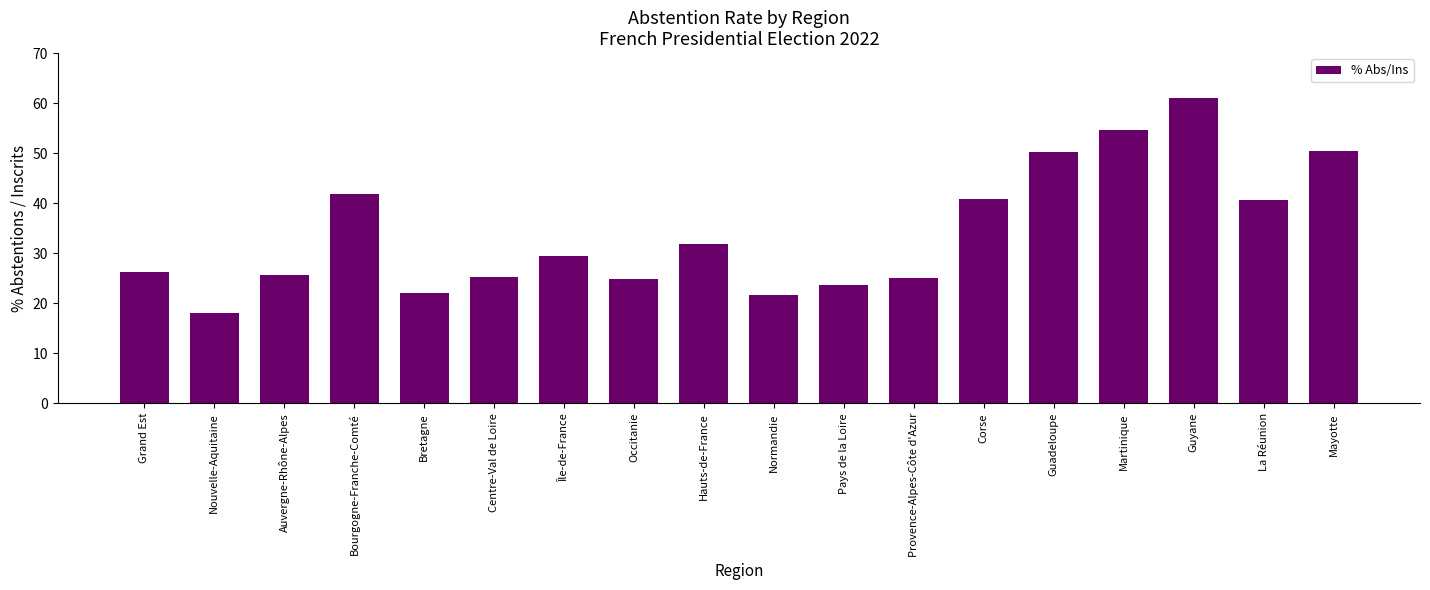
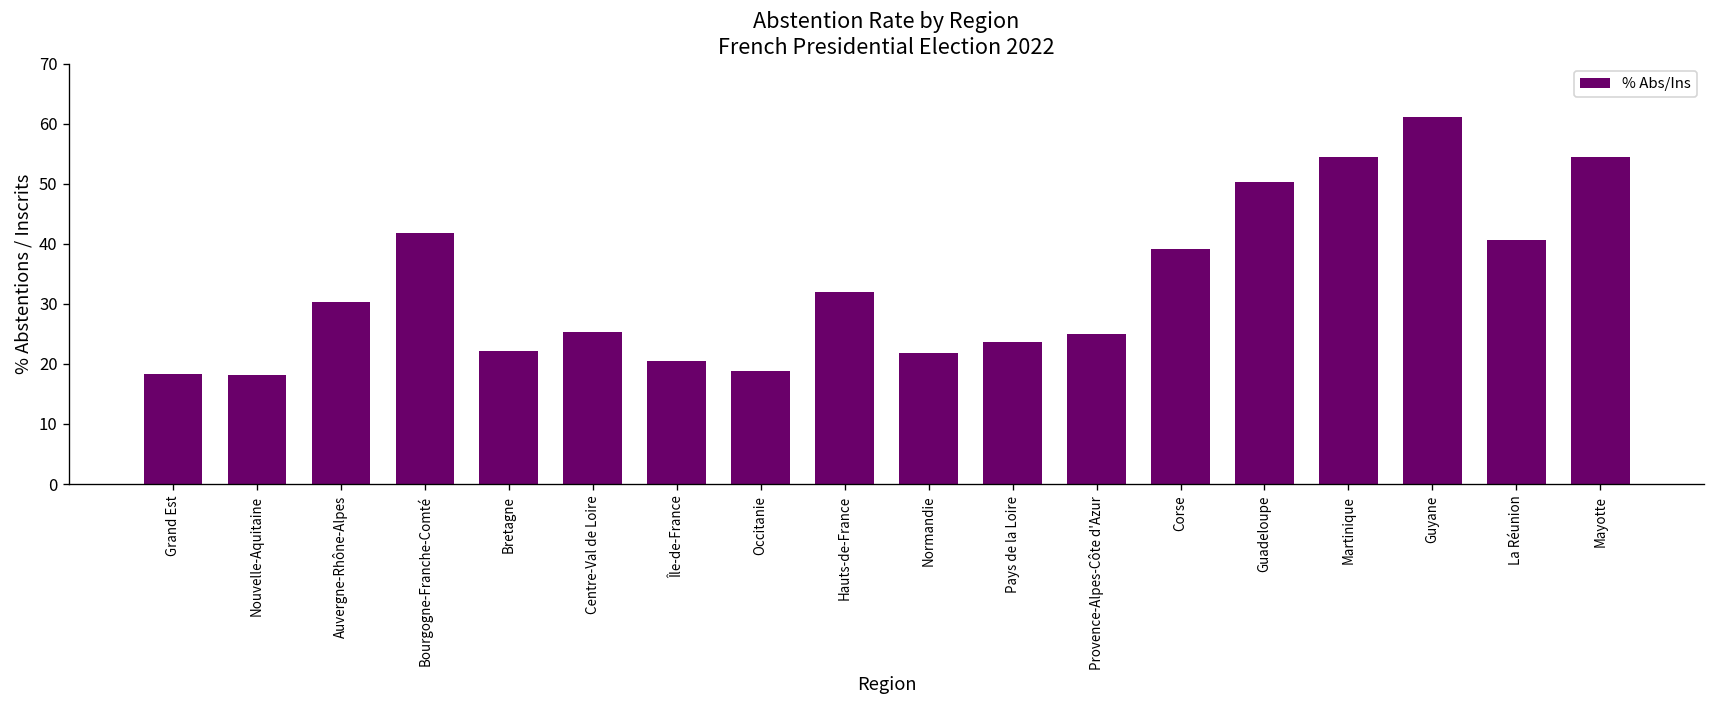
Grand Est: 26 -> 18
Auvergne-Rhône-Alpes: 26 -> 30
Île-de-France: 29 -> 21
Occitanie: 25 -> 19
Corse: 41 -> 39
Mayotte: 50 -> 55
